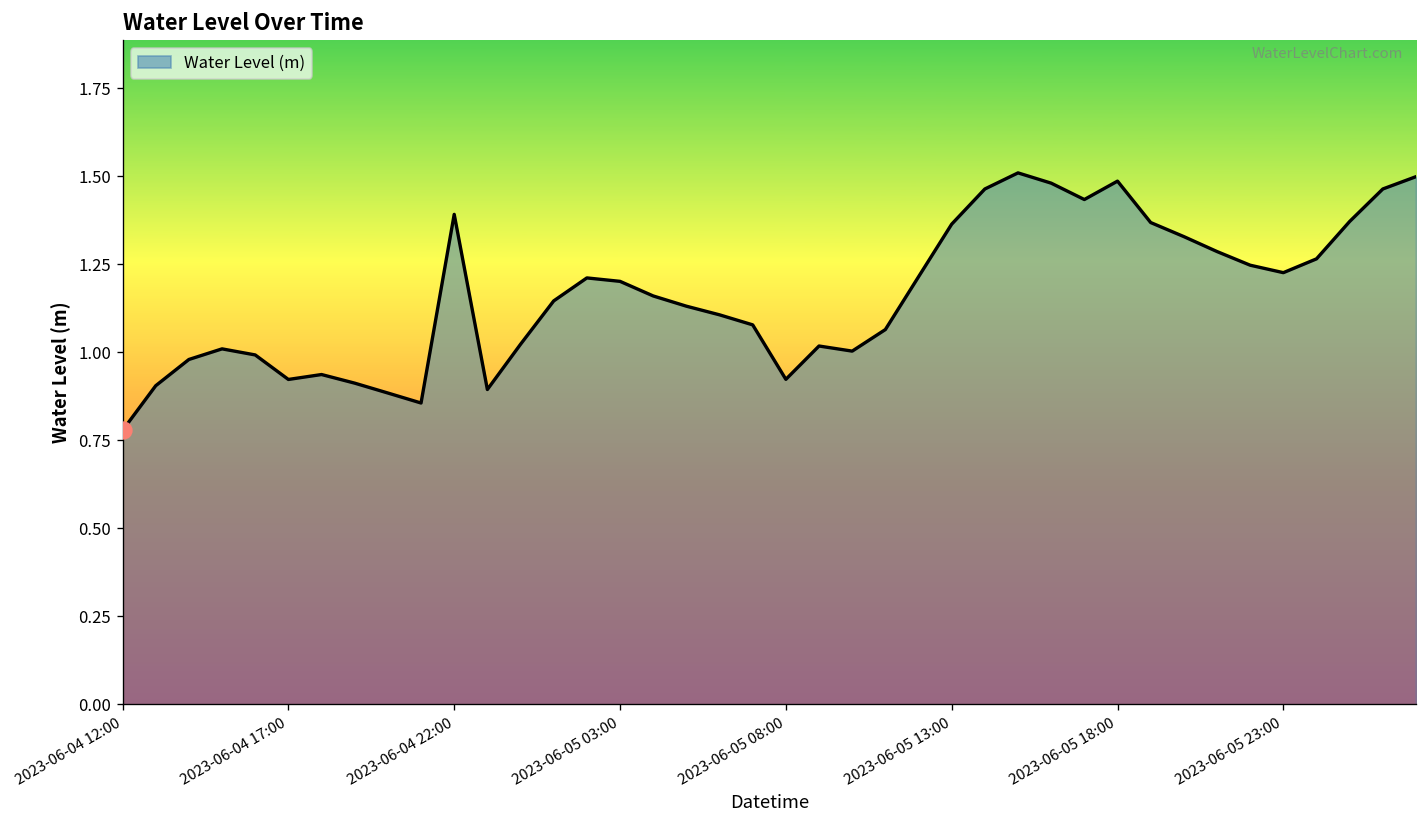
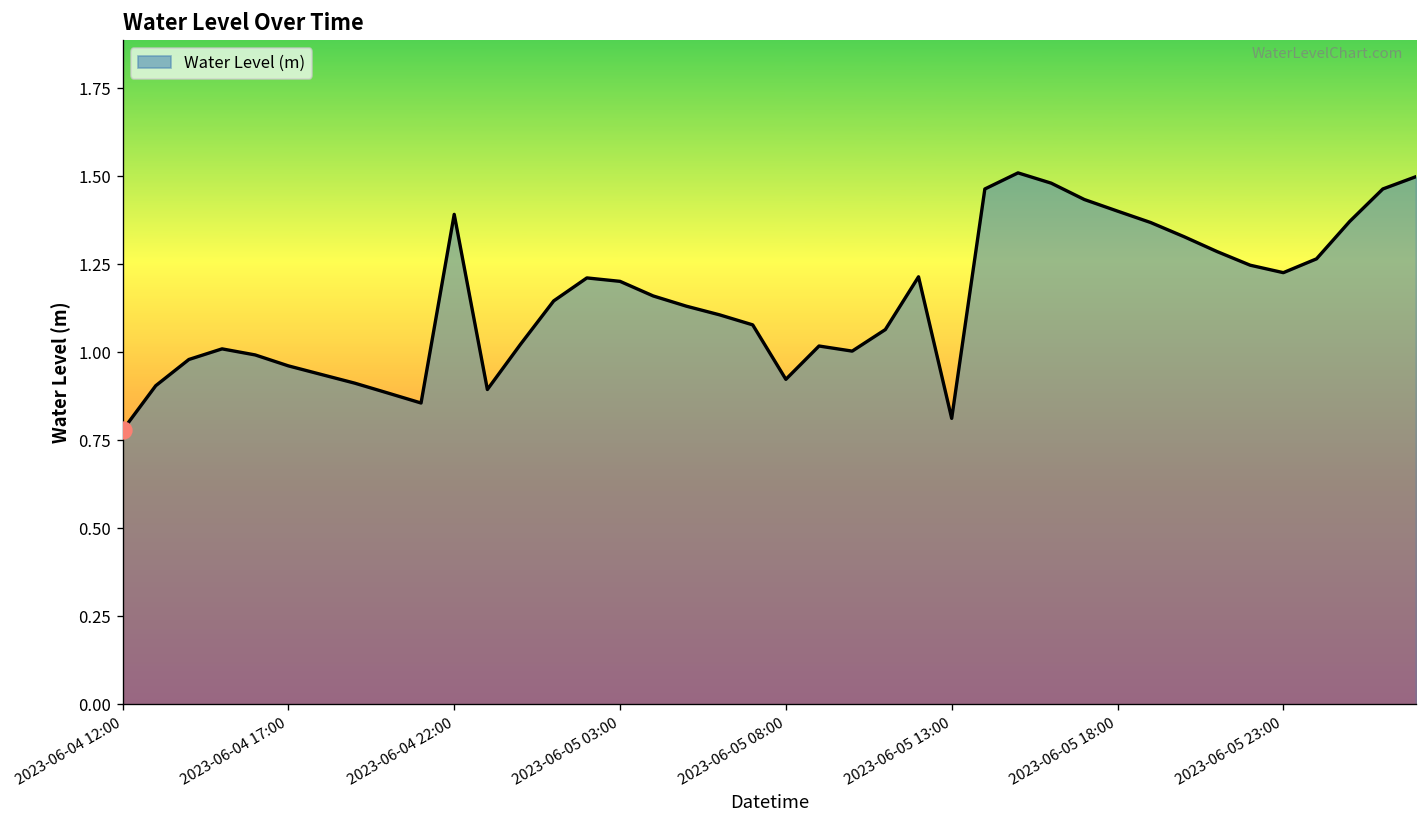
Water Level (m), 2023-06-04 17:00: 0.92 -> 0.96
Water Level (m), 2023-06-05 13:00: 1.36 -> 0.81
Water Level (m), 2023-06-05 18:00: 1.49 -> 1.40
